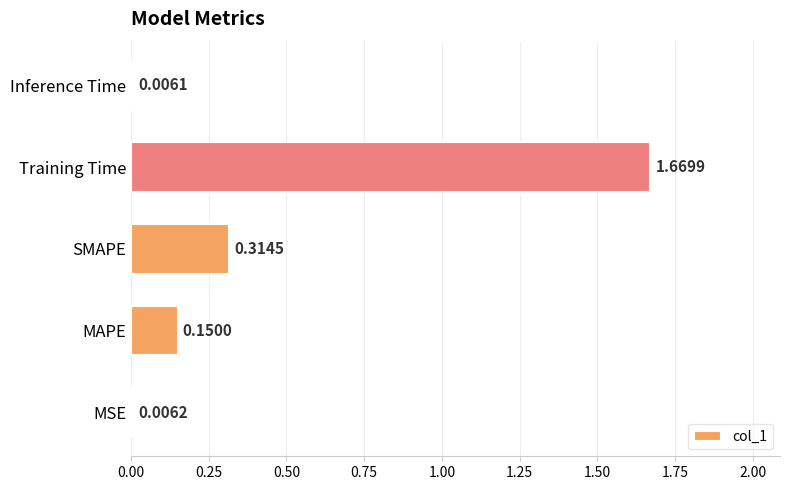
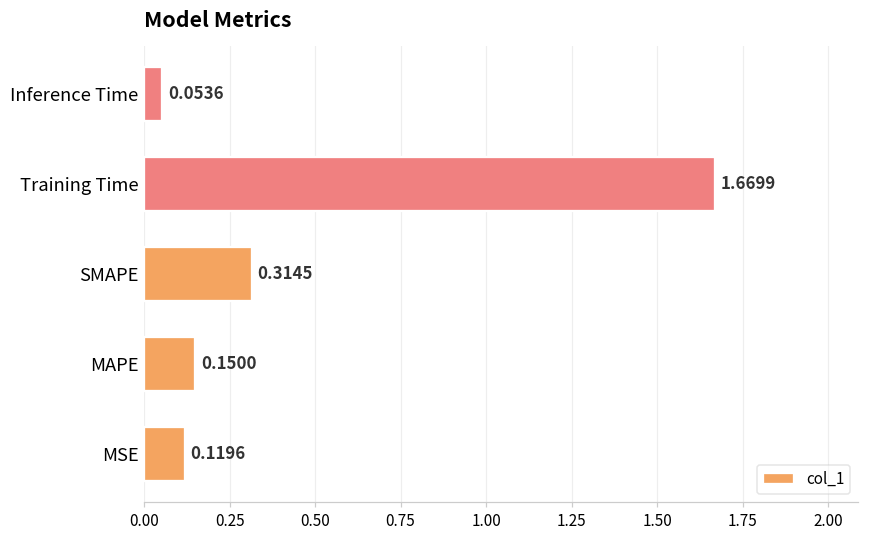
Inference Time: 0.0061 -> 0.0536
MSE: 0.0062 -> 0.1196
